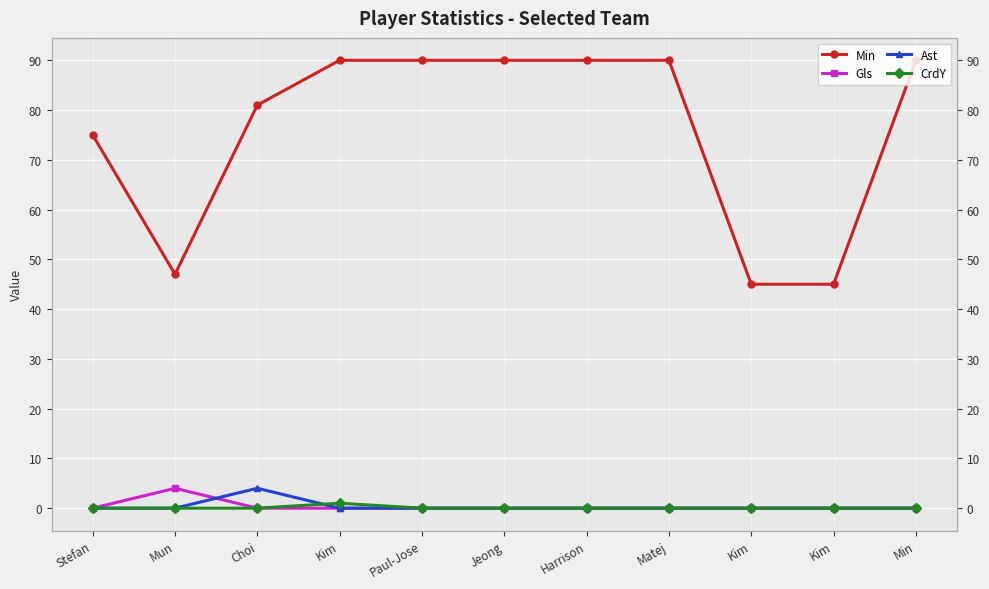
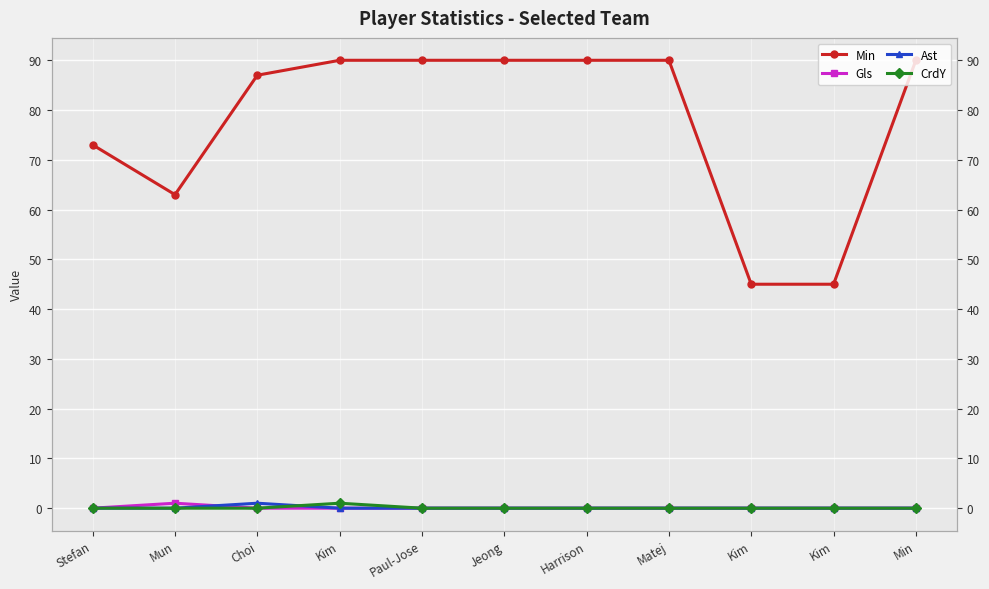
Min, Stefan: 75 -> 73
Min, Mun: 47 -> 63
Gls, Mun: 4 -> 1
Min, Choi: 81 -> 87
Ast, Choi: 4 -> 1
